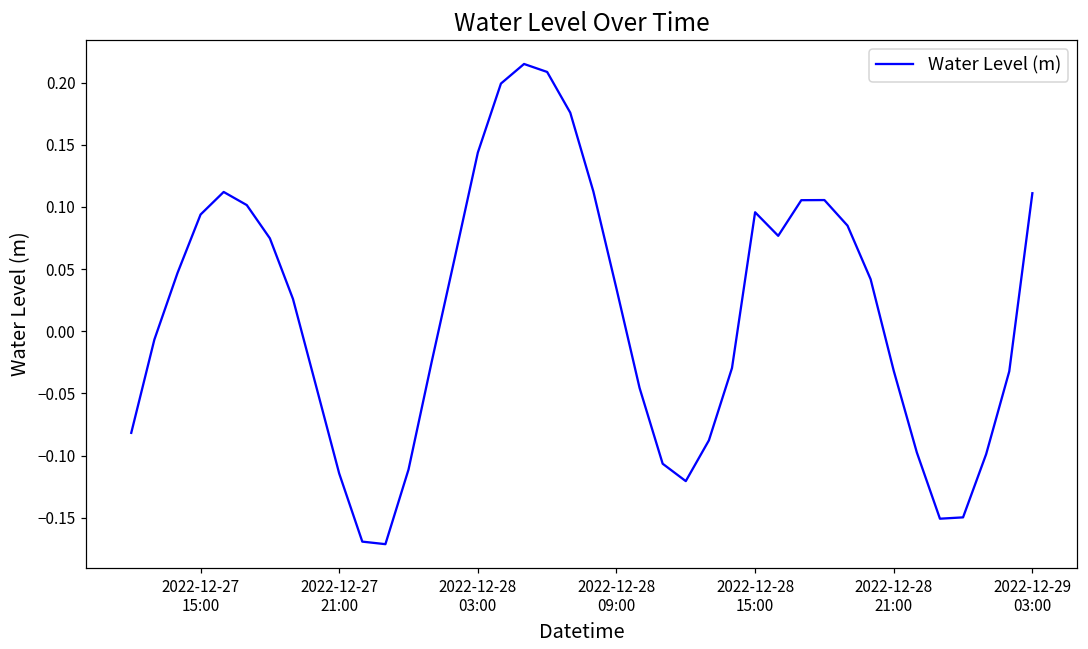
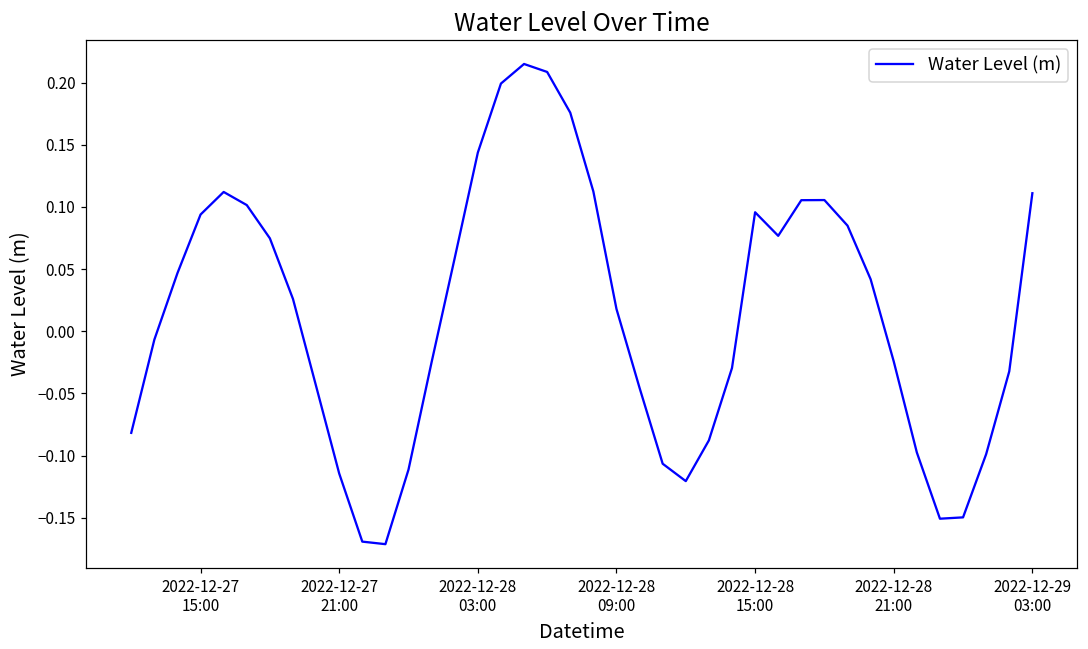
2022-12-28 09:00: 0.034 -> 0.018
2022-12-28 21:00: -0.032 -> -0.024
